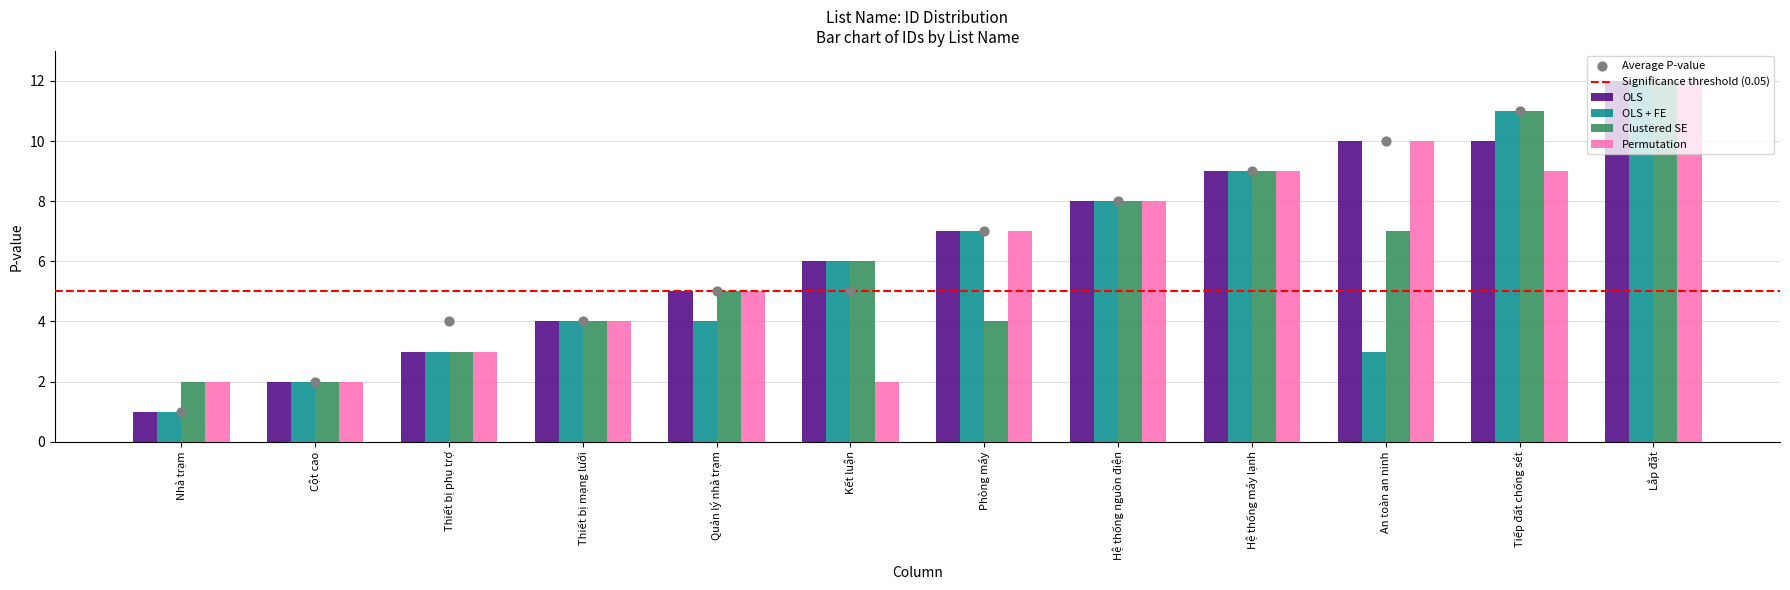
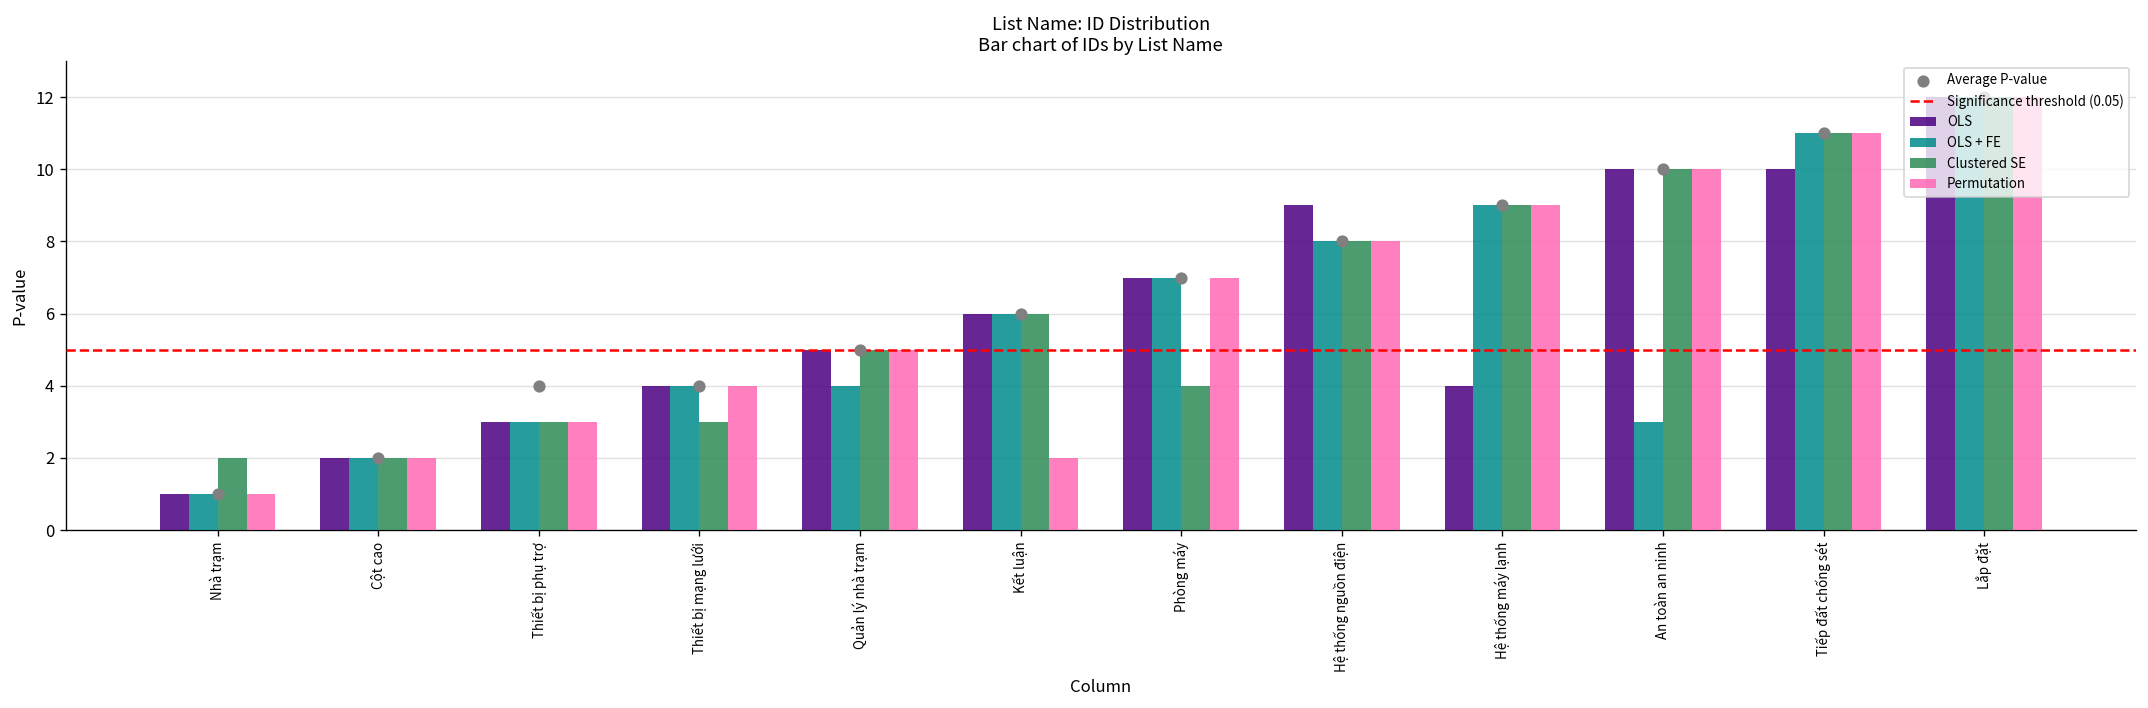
Permutation, Nhà trạm: 2 -> 1
Clustered SE, Thiết bị mạng lưới: 4 -> 3
Average P-value, Kết luận: 5 -> 6
OLS, Hệ thống nguồn điện: 8 -> 9
OLS, Hệ thống máy lạnh: 9 -> 4
Clustered SE, An toàn an ninh: 7 -> 10
Permutation, Tiếp đất chống sét: 9 -> 11
